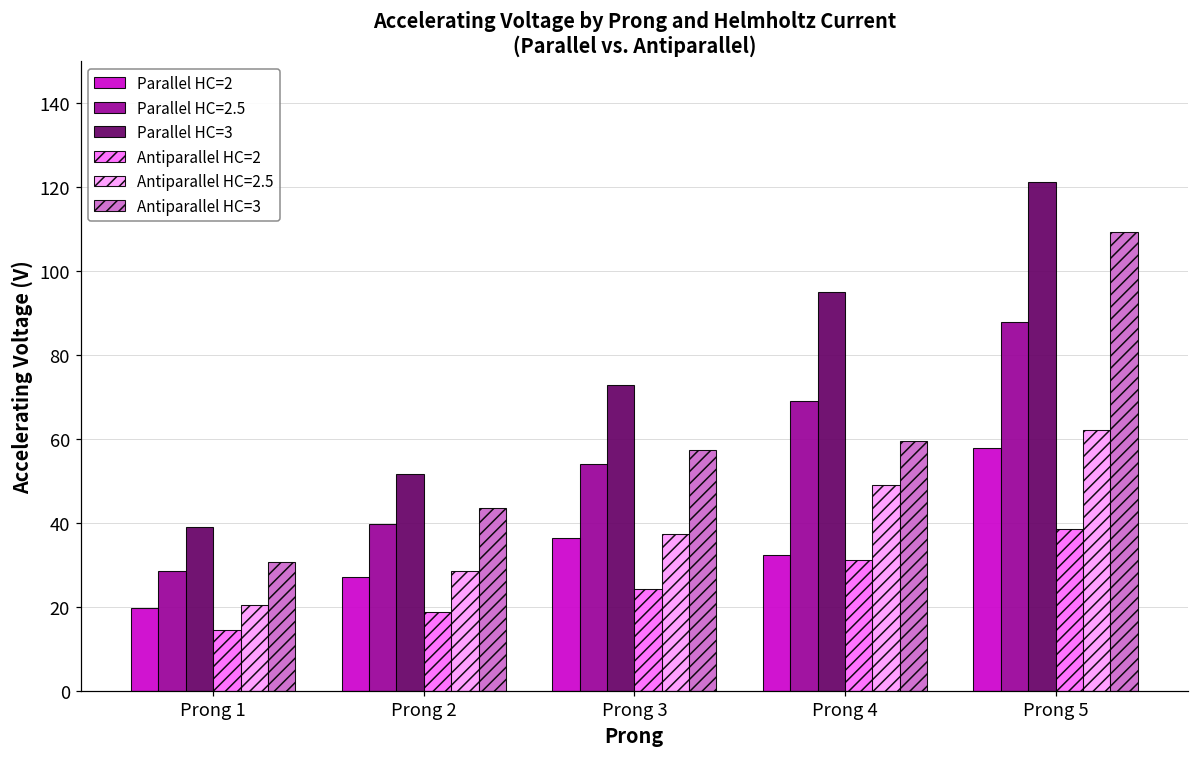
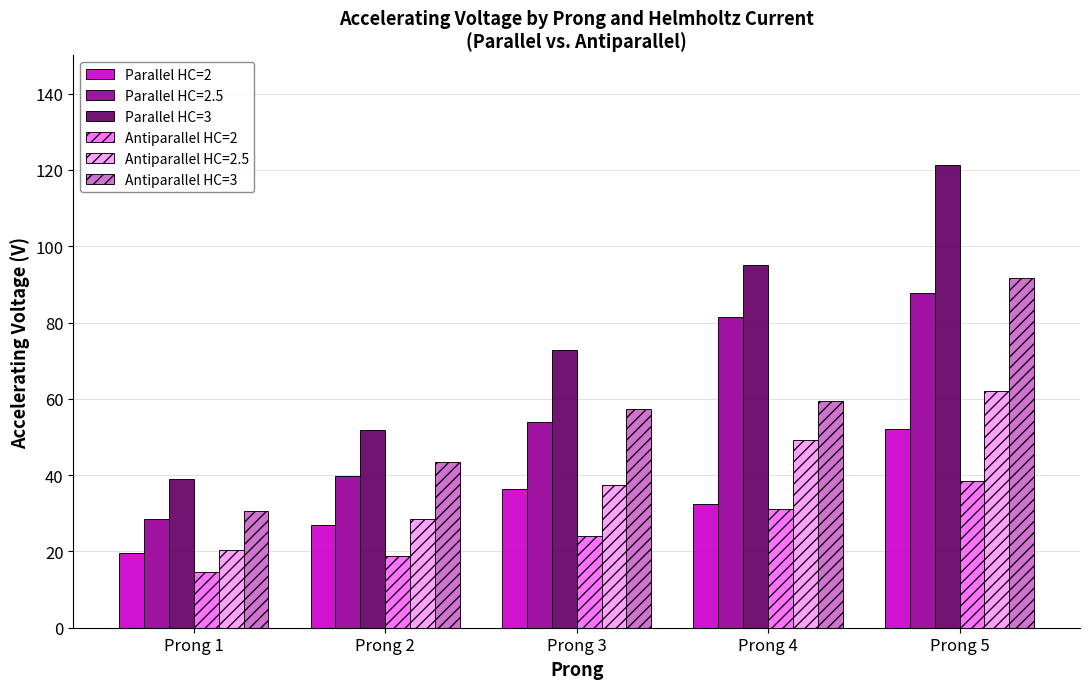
Parallel HC=2.5, Prong 4: 69 -> 81
Parallel HC=2, Prong 5: 58 -> 52
Antiparallel HC=3, Prong 5: 109 -> 92
